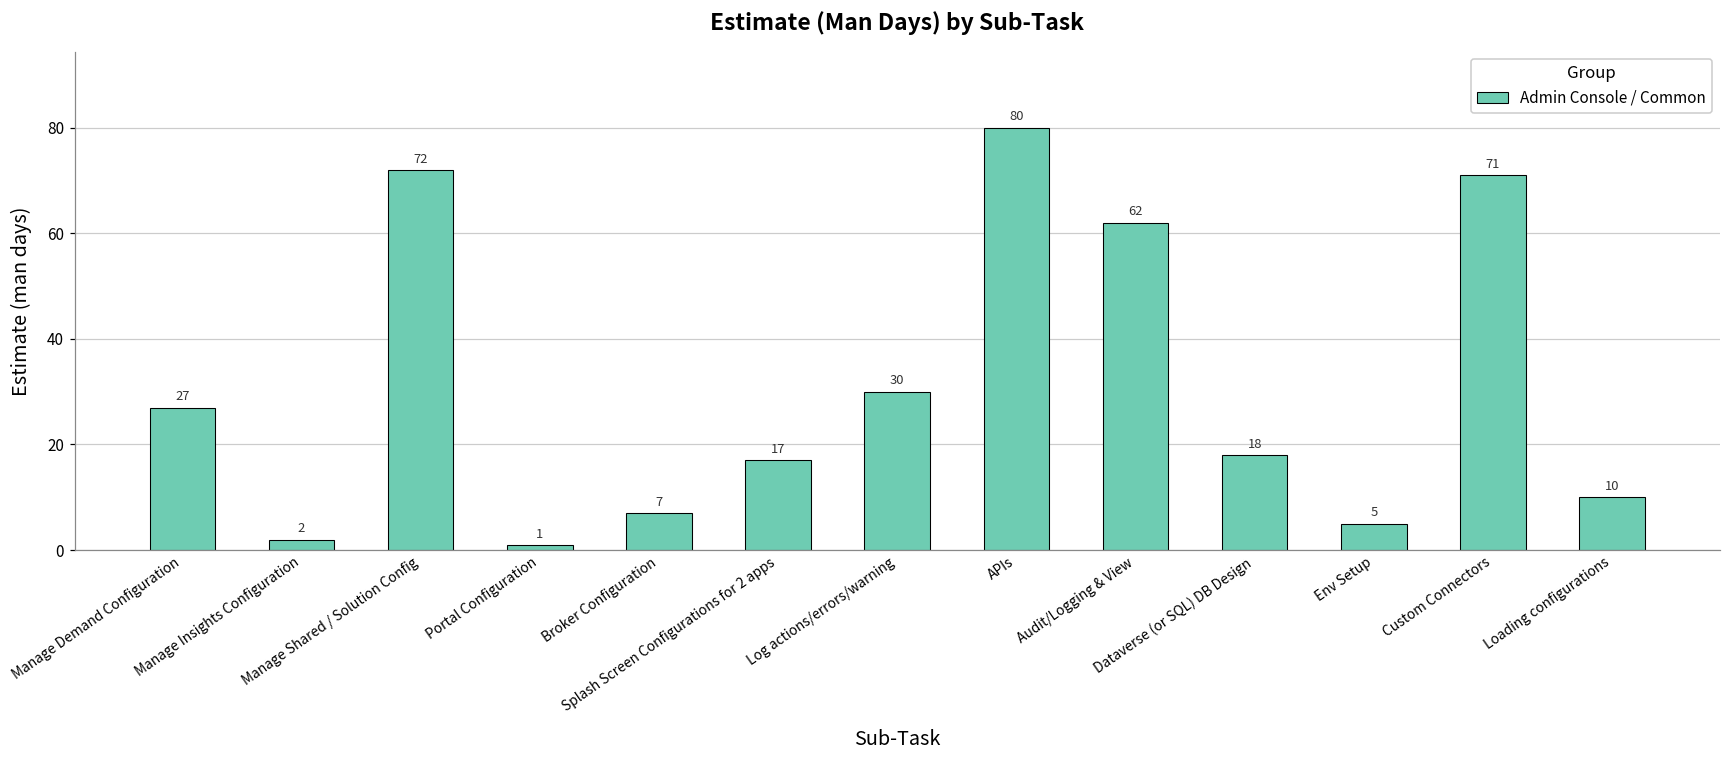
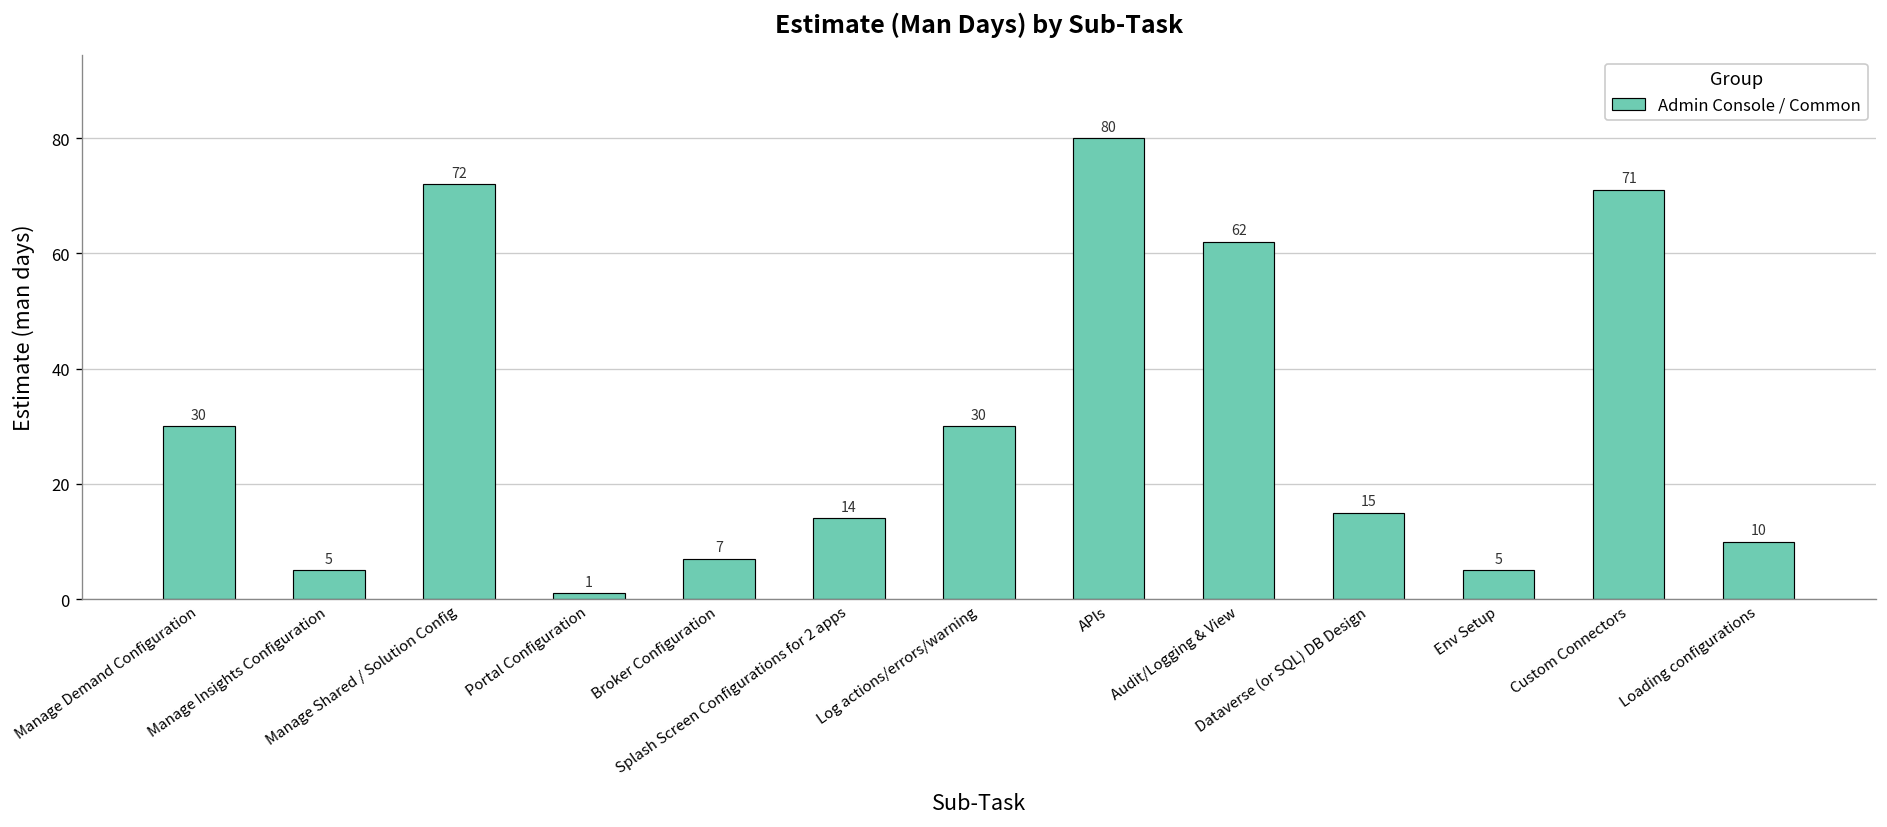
Manage Demand Configuration: 27 -> 30
Manage Insights Configuration: 2 -> 5
Splash Screen Configurations for 2 apps: 17 -> 14
Dataverse (or SQL) DB Design: 18 -> 15
